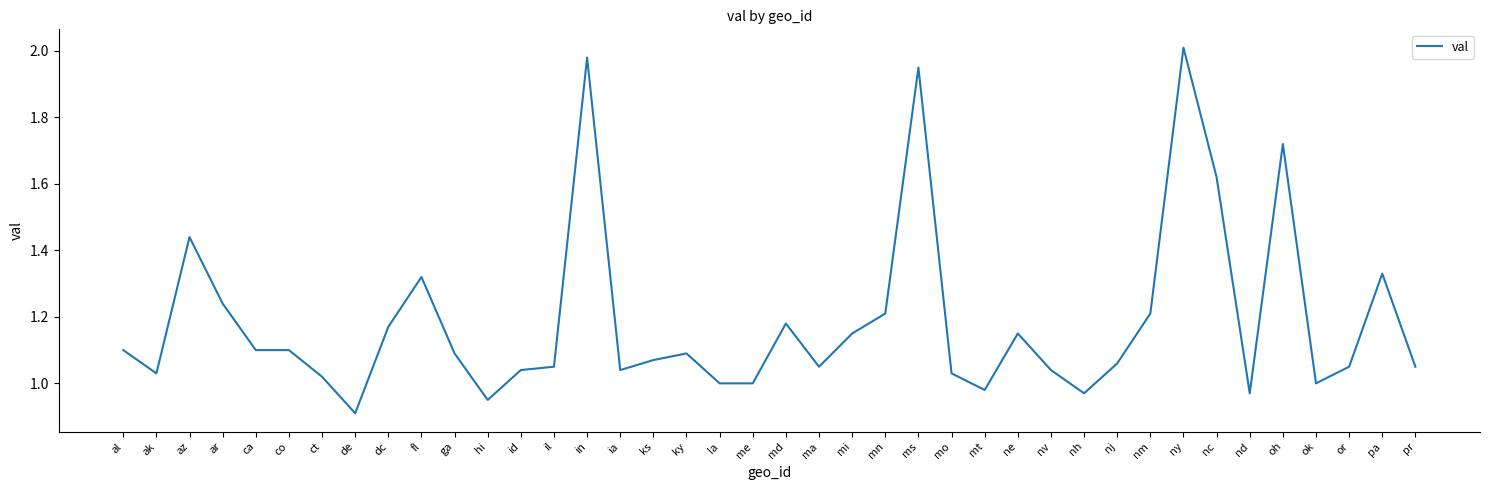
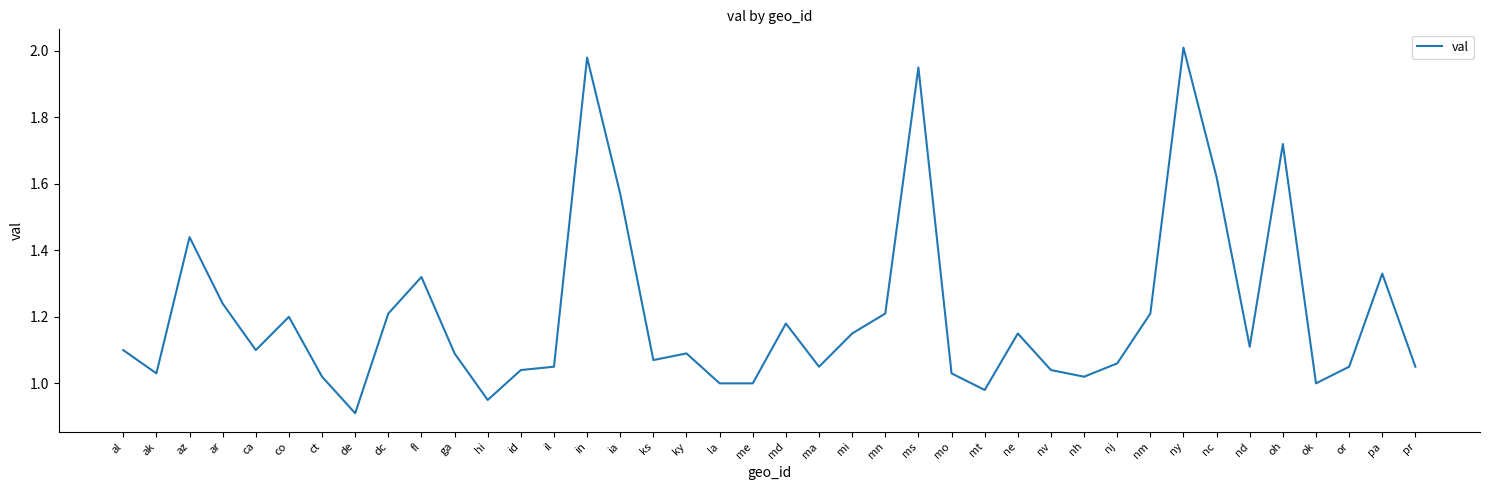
co: 1.1 -> 1.2
dc: 1.17 -> 1.21
ia: 1.04 -> 1.57
nh: 0.97 -> 1.02
nd: 0.97 -> 1.11
